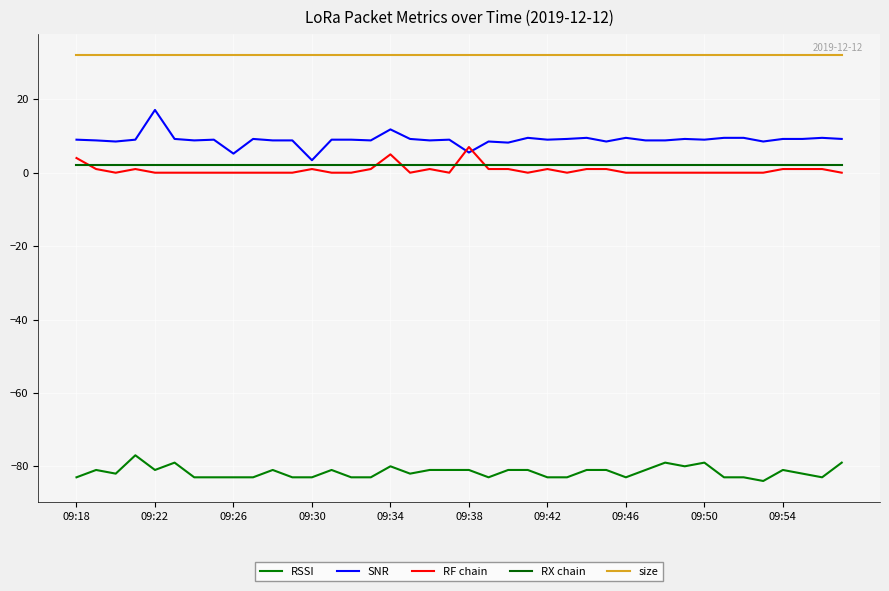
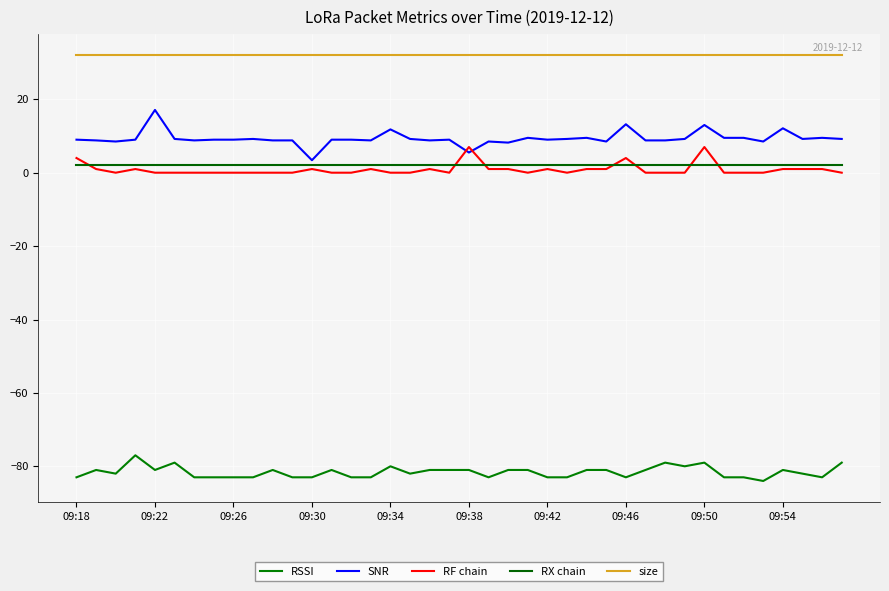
SNR, 09:26: 5 -> 9
RF chain, 09:34: 5 -> 0
SNR, 09:46: 10 -> 13
RF chain, 09:46: 0 -> 4
SNR, 09:50: 9 -> 13
RF chain, 09:50: 0 -> 7
SNR, 09:54: 9 -> 12
